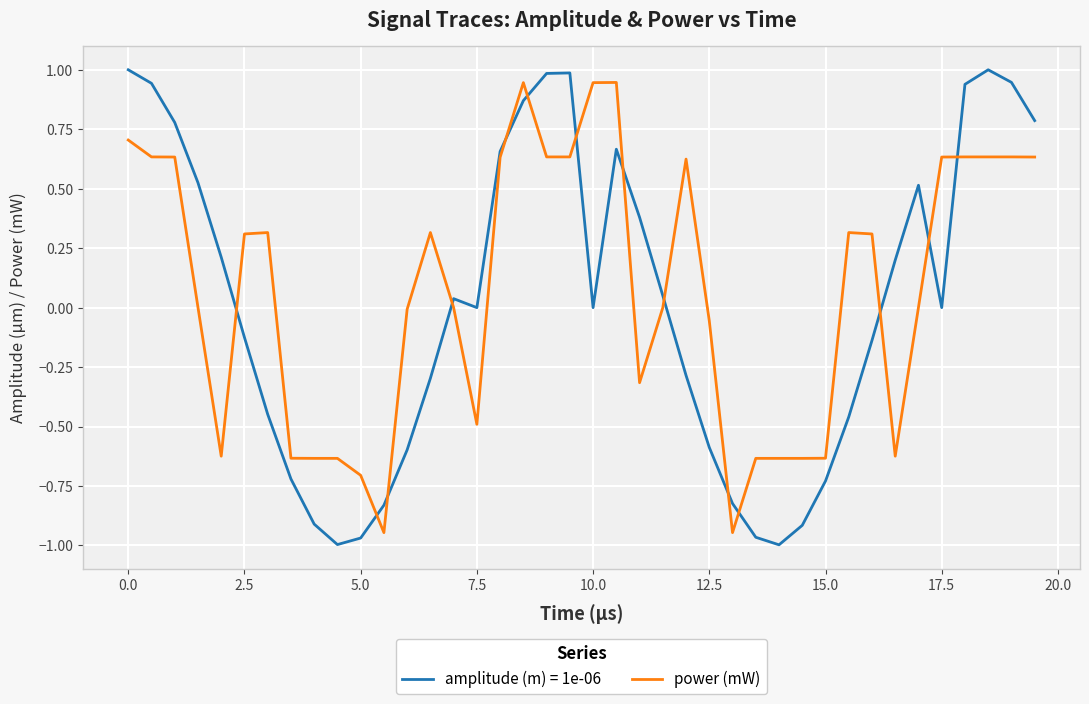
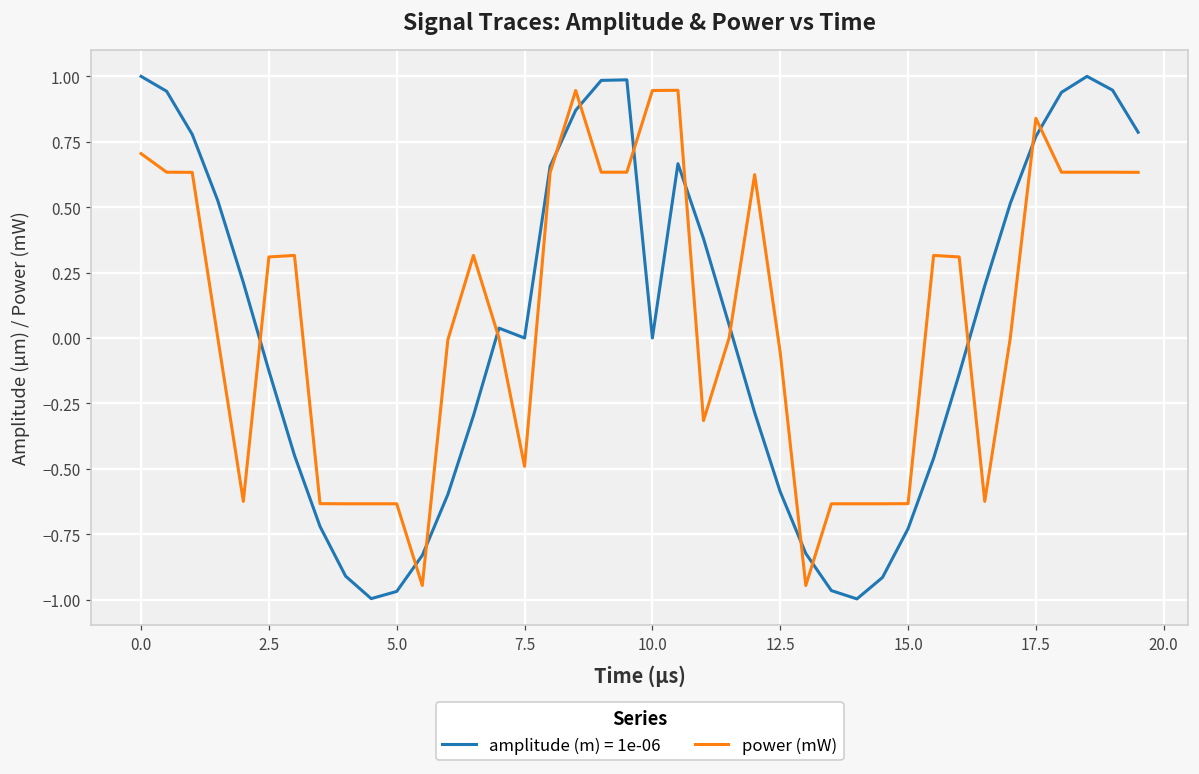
power (mW), 5.0: -0.70 -> -0.63
amplitude (m) = 1e-06, 17.5: 0.00 -> 0.77
power (mW), 17.5: 0.63 -> 0.84
